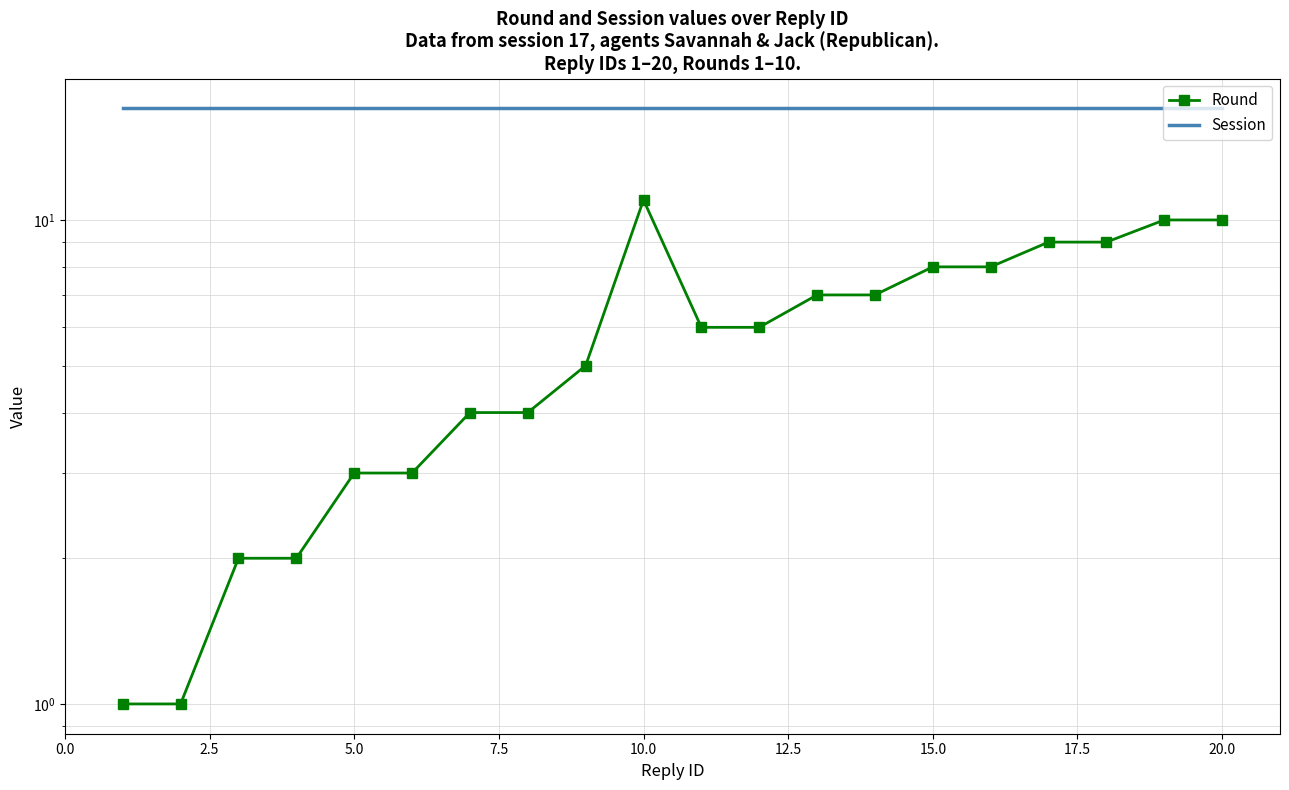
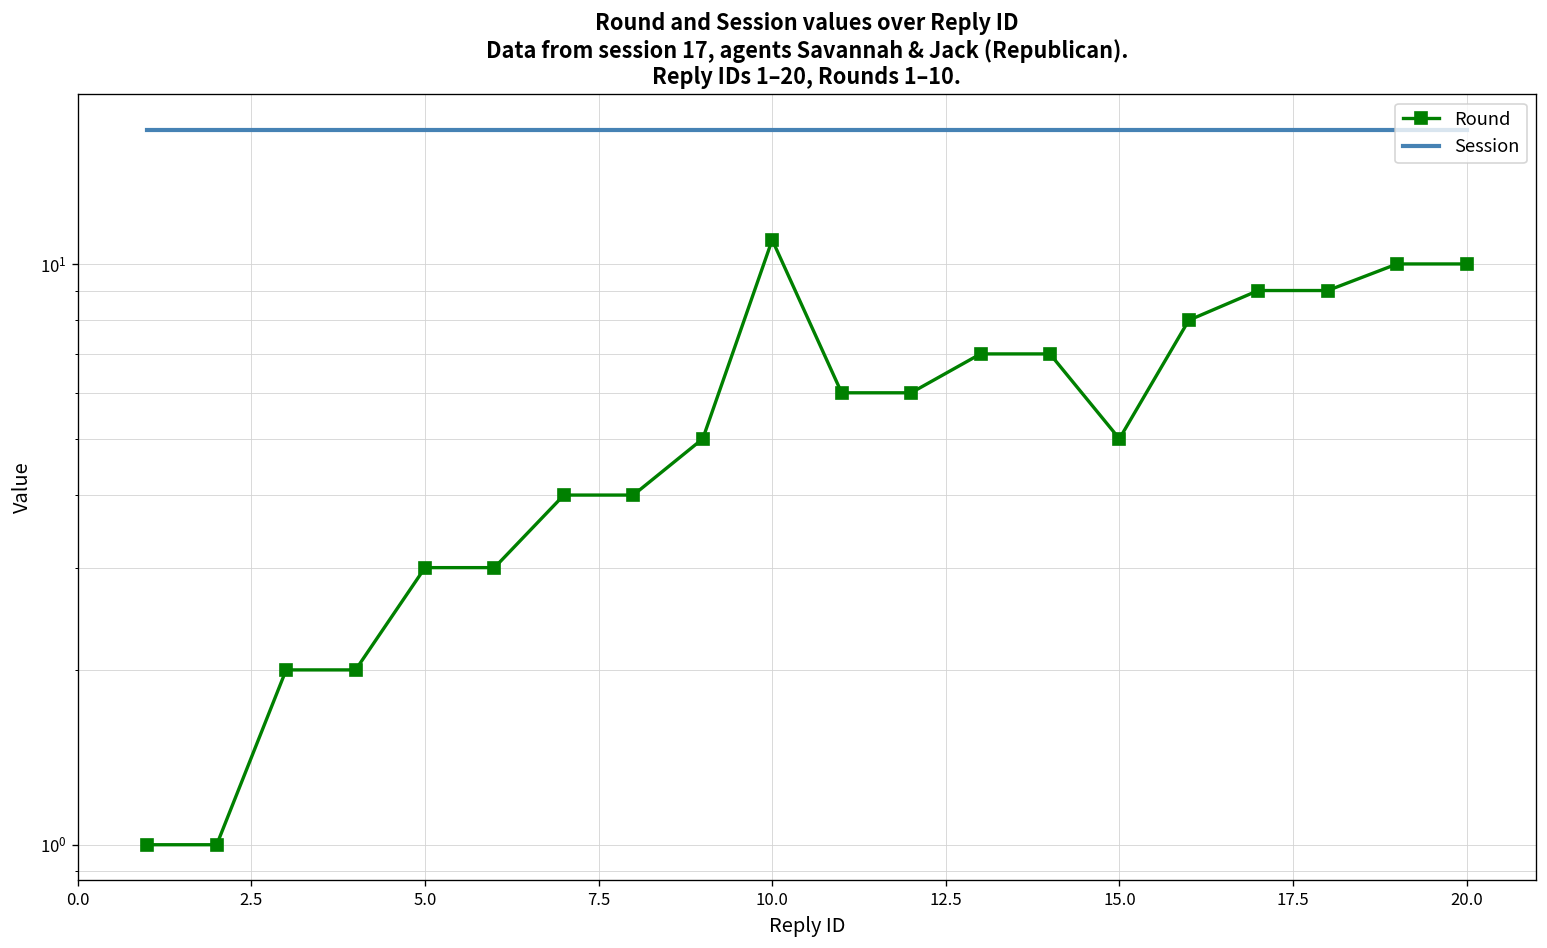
Round, 15.0: 8 -> 5
